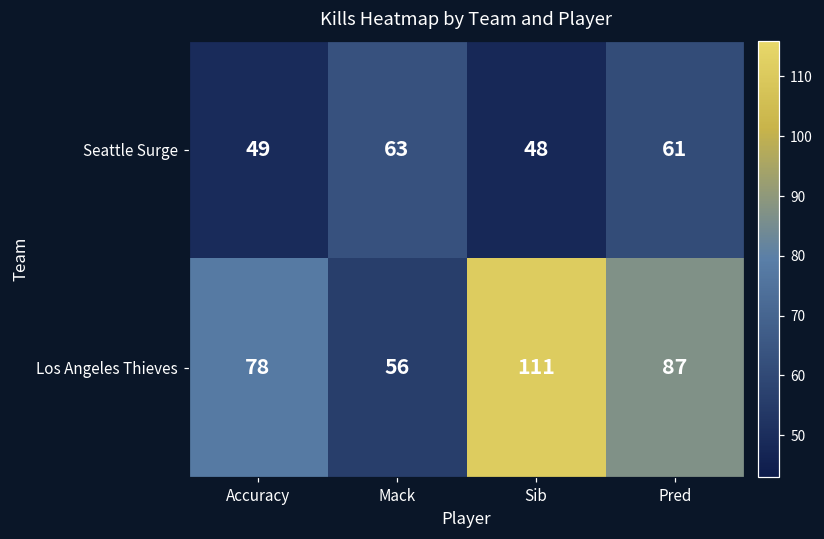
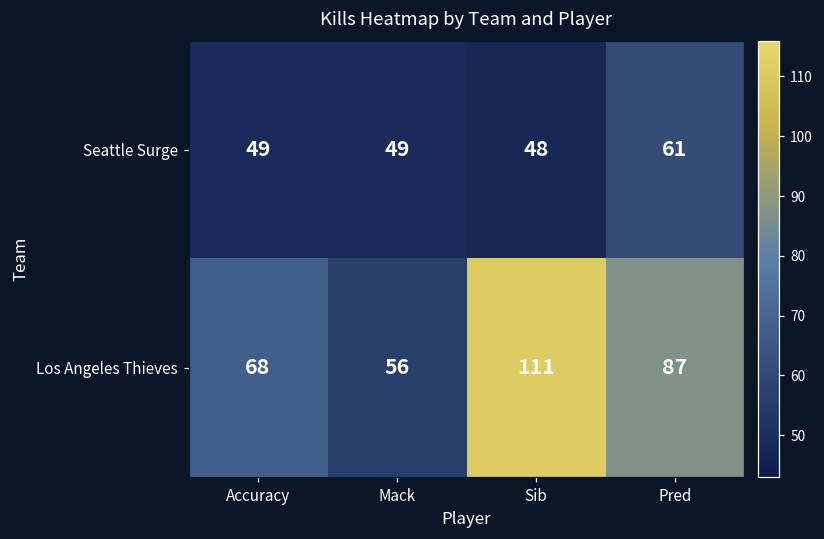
Seattle Surge, Mack: 63 -> 49
Los Angeles Thieves, Accuracy: 78 -> 68
